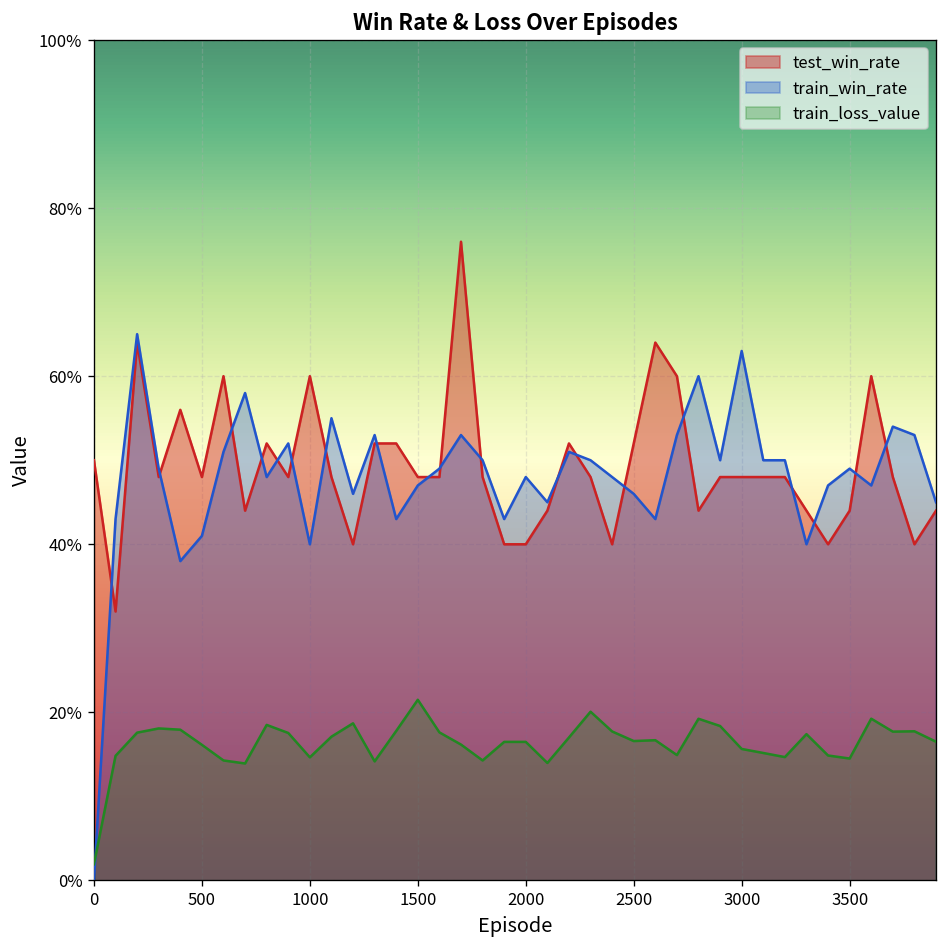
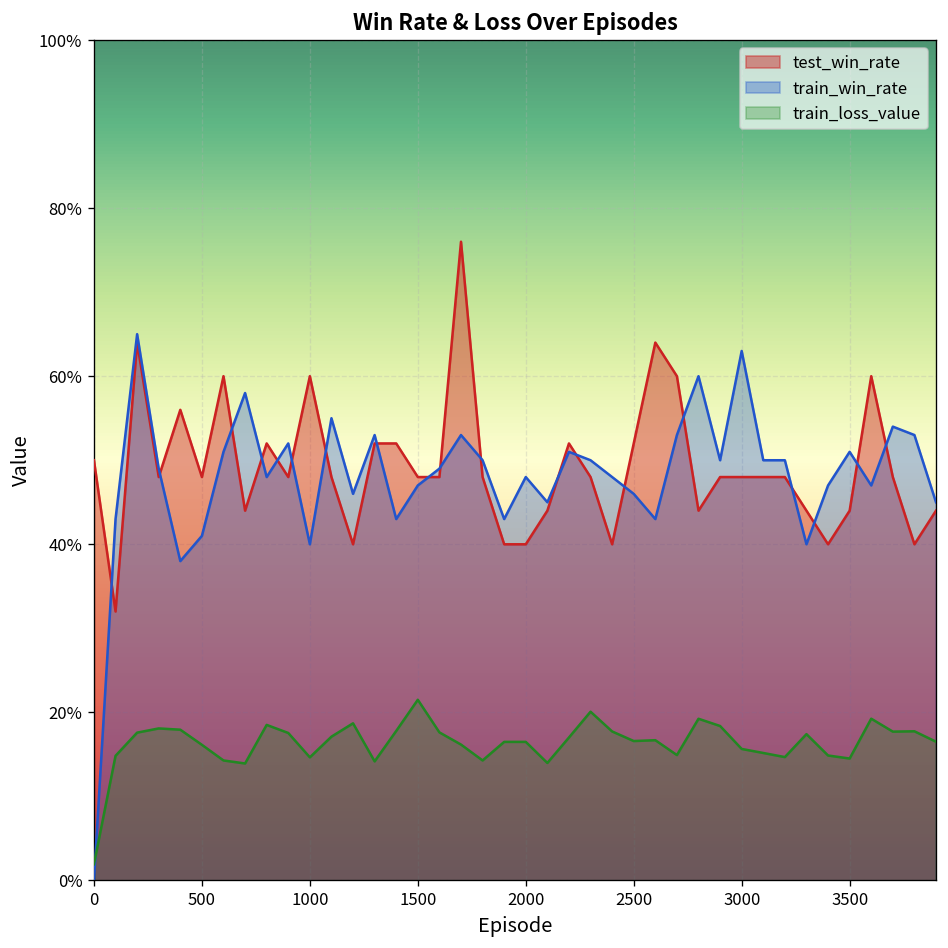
train_win_rate, 3500: 49% -> 51%
